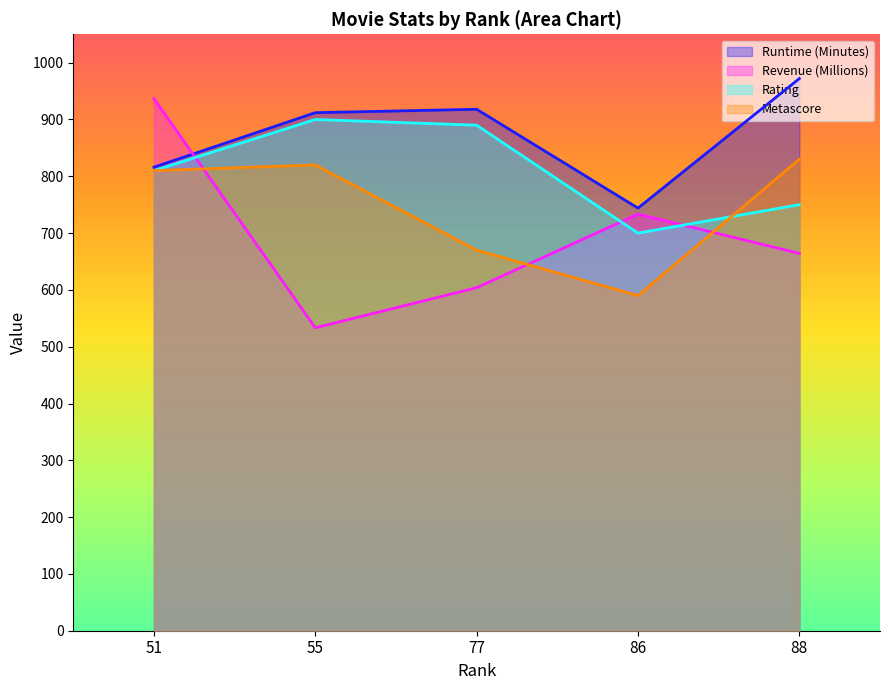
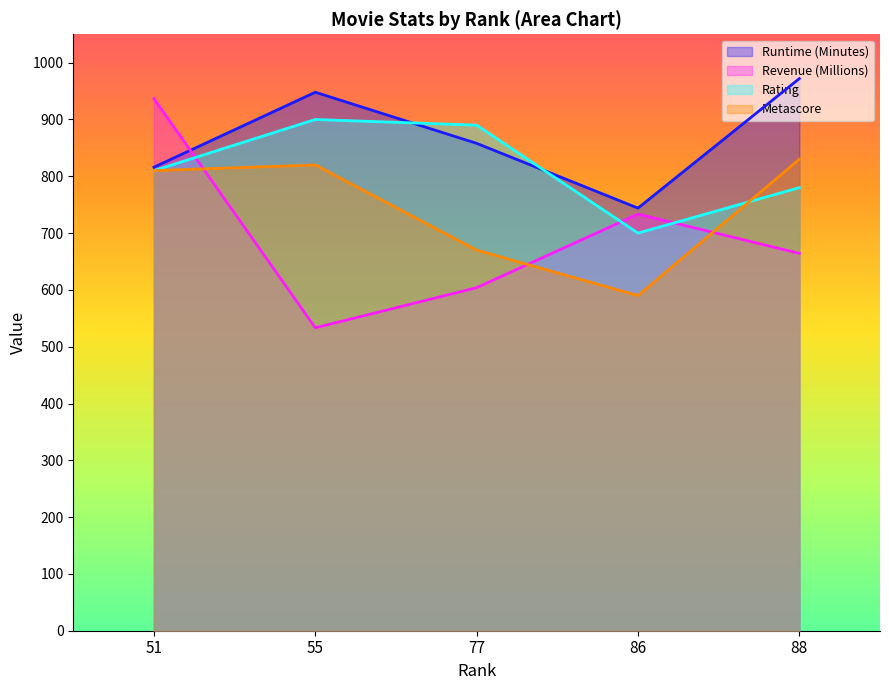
Runtime (Minutes), 55: 910 -> 950
Runtime (Minutes), 77: 920 -> 860
Rating, 88: 750 -> 780
